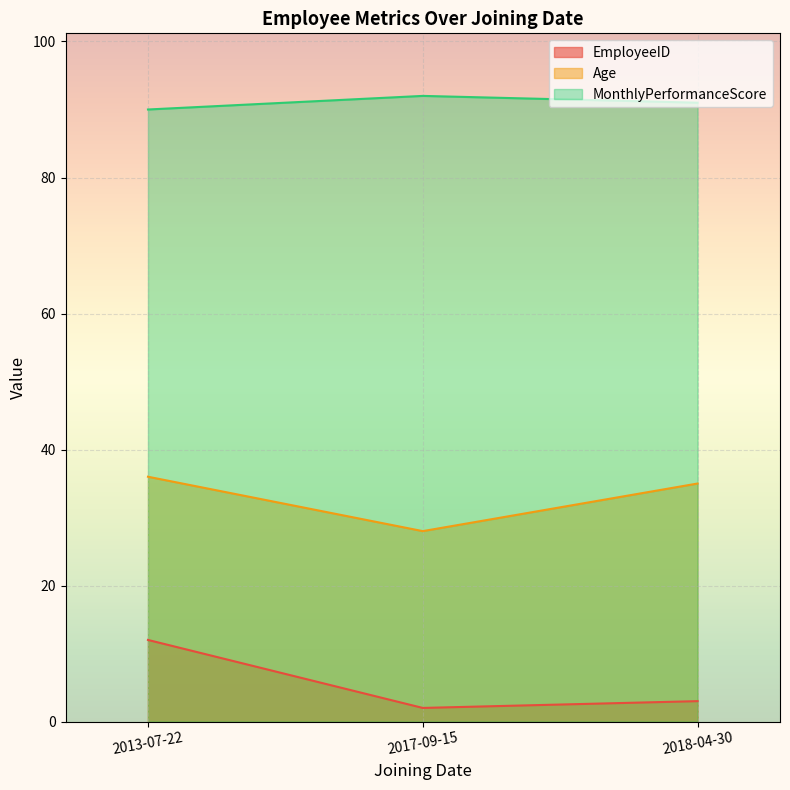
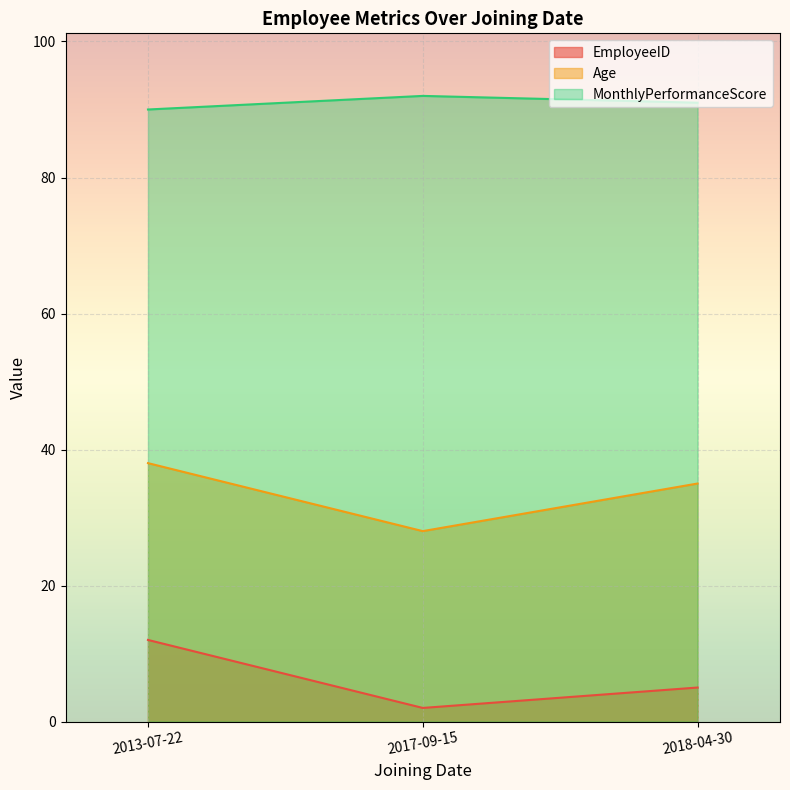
Age, 2013-07-22: 36 -> 38
EmployeeID, 2018-04-30: 3 -> 5
